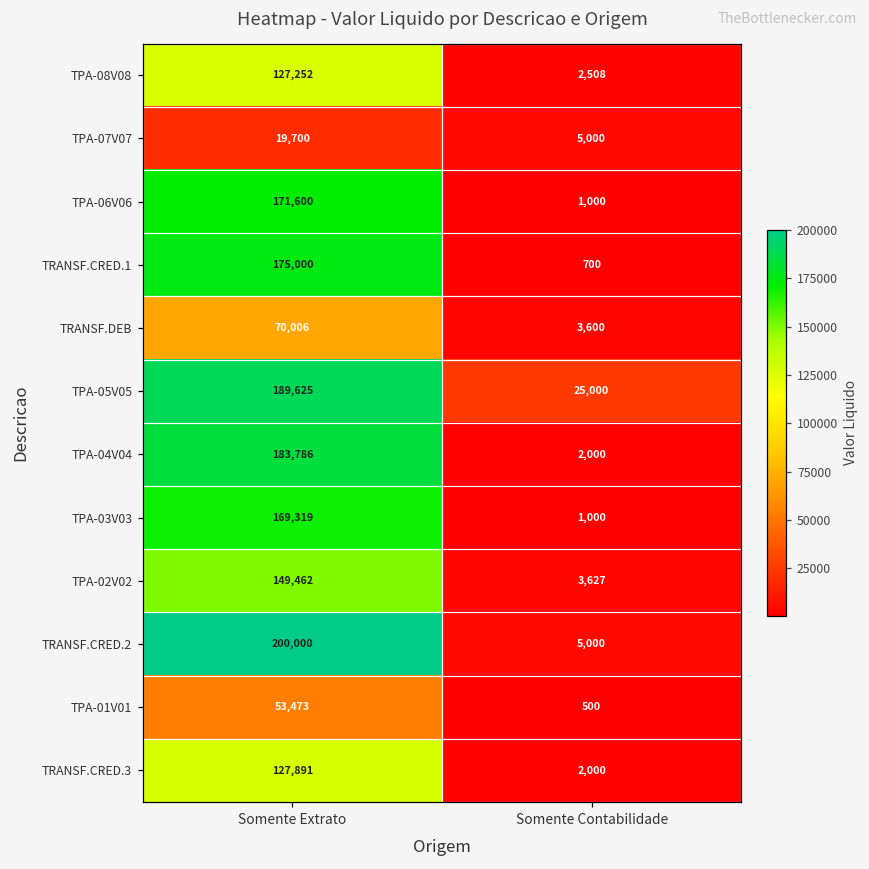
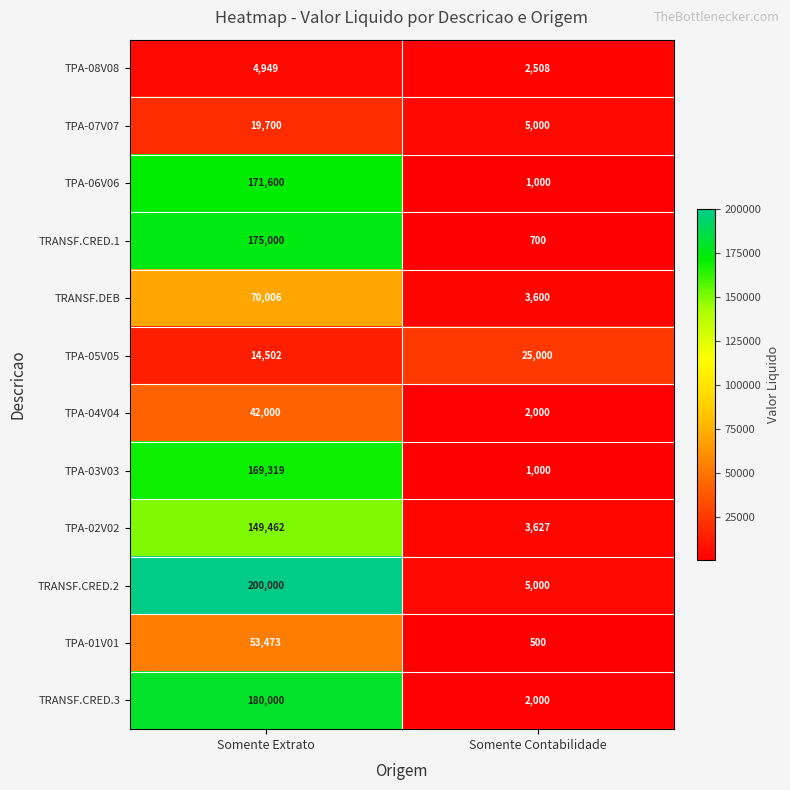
TPA-08V08, Somente Extrato: 127,252 -> 4,949
TPA-05V05, Somente Extrato: 189,625 -> 14,502
TPA-04V04, Somente Extrato: 183,786 -> 42,000
TRANSF.CRED.3, Somente Extrato: 127,891 -> 180,000
